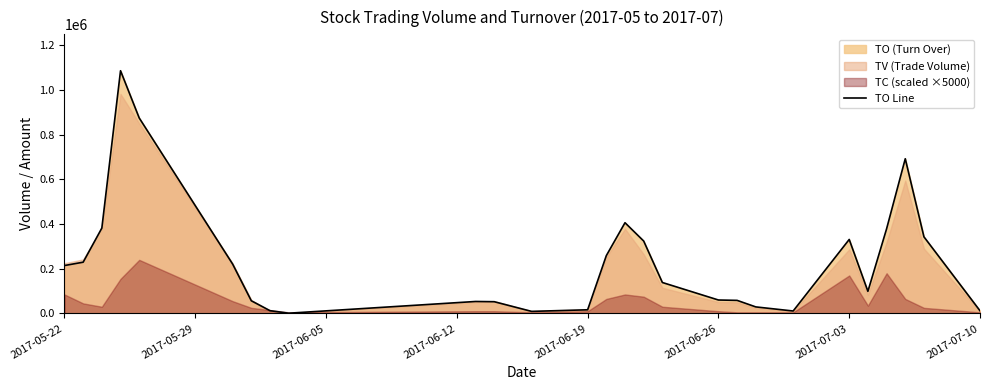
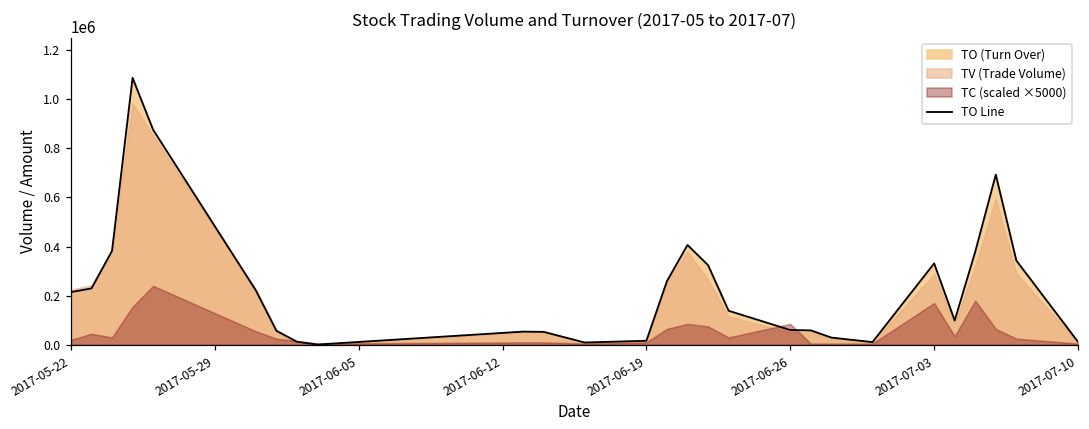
TC (scaled ×5000), 2017-05-22: 90000 -> 20000
TC (scaled ×5000), 2017-06-26: 10000 -> 90000
